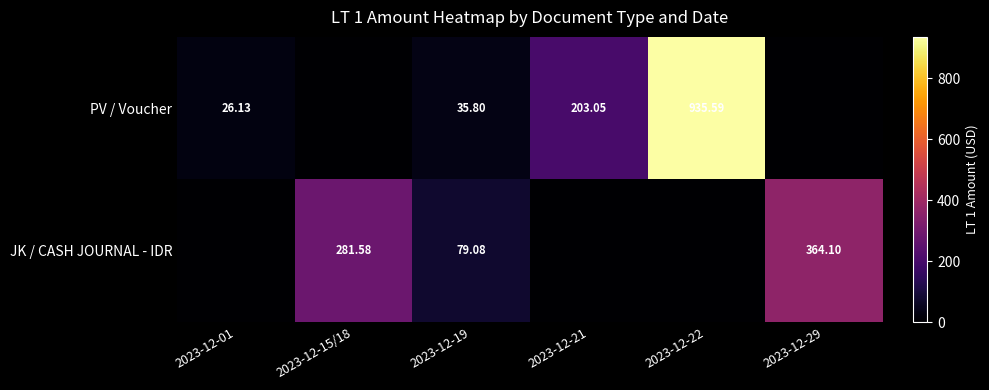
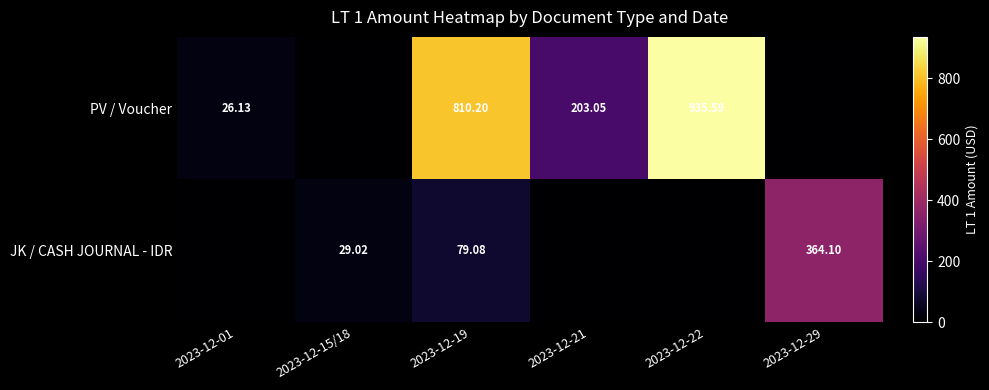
PV / Voucher, 2023-12-19: 35.80 -> 810.20
JK / CASH JOURNAL - IDR, 2023-12-15/18: 281.58 -> 29.02
